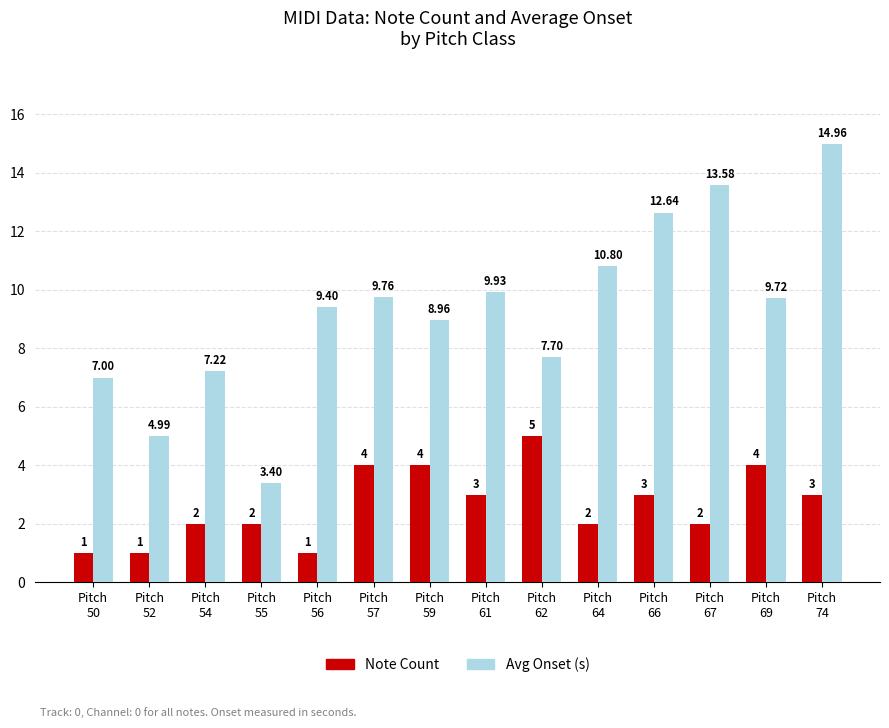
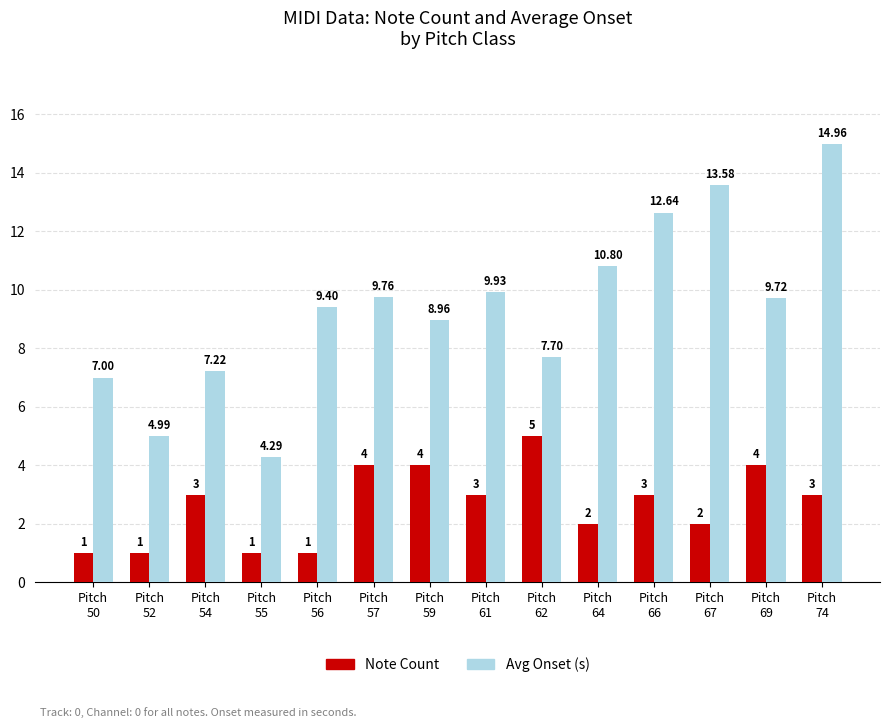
Note Count, Pitch 54: 2 -> 3
Note Count, Pitch 55: 2 -> 1
Avg Onset (s), Pitch 55: 3.40 -> 4.29
